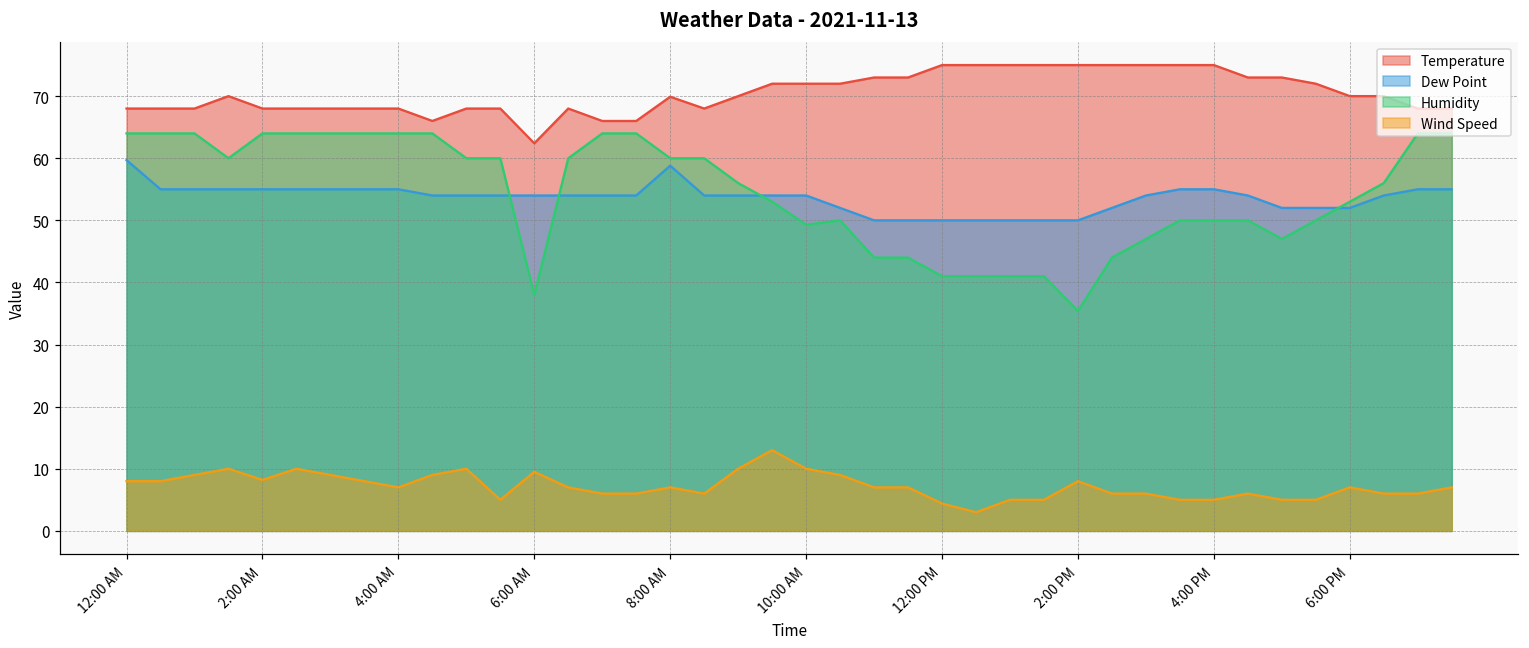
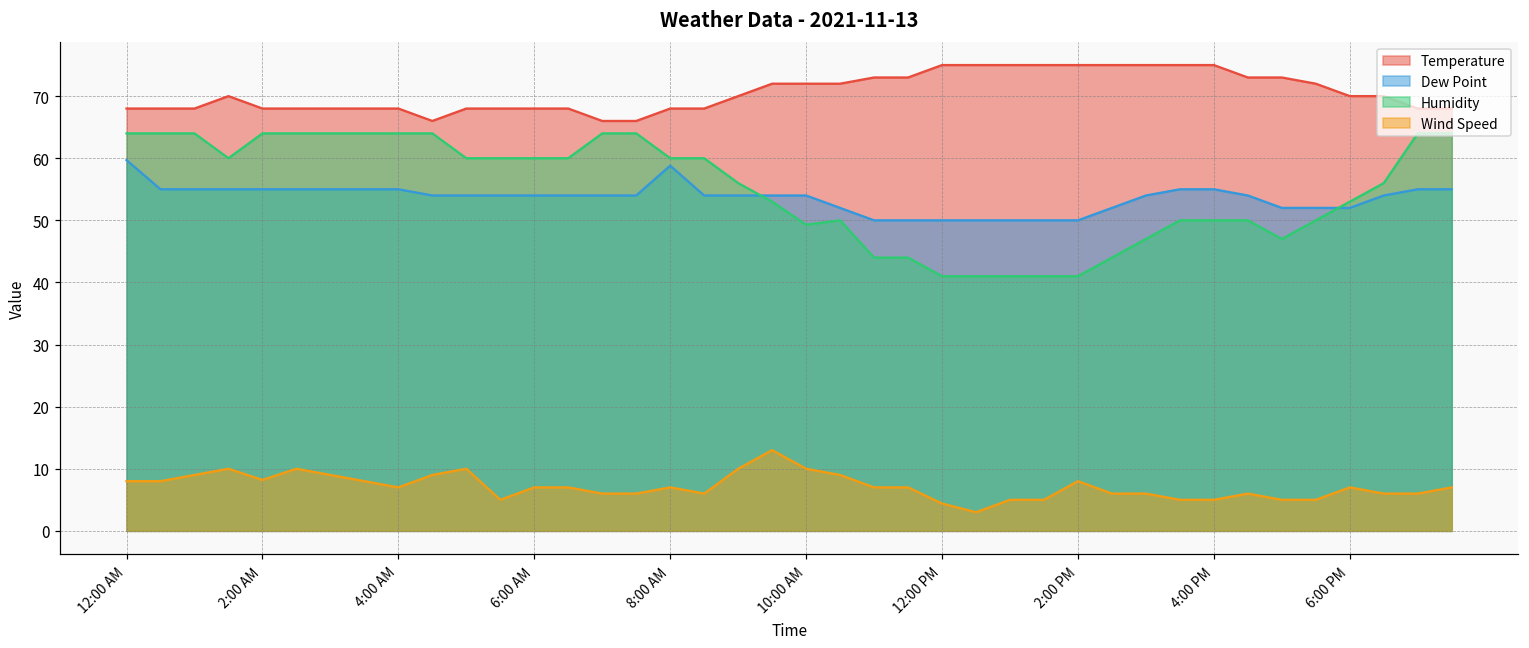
Temperature, 6:00 AM: 62 -> 68
Humidity, 6:00 AM: 38 -> 60
Wind Speed, 6:00 AM: 10 -> 7
Temperature, 8:00 AM: 70 -> 68
Humidity, 2:00 PM: 35 -> 41
